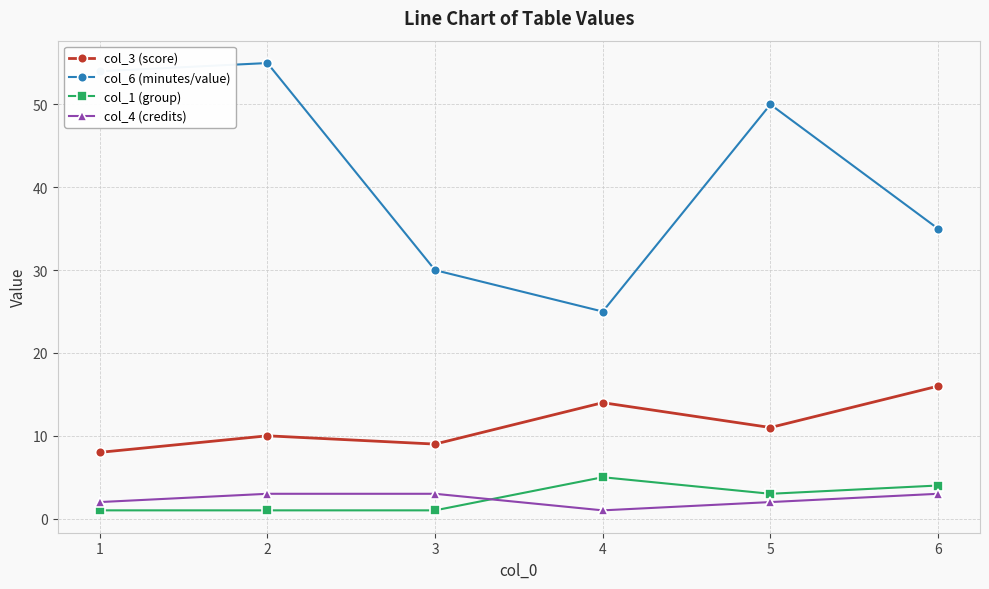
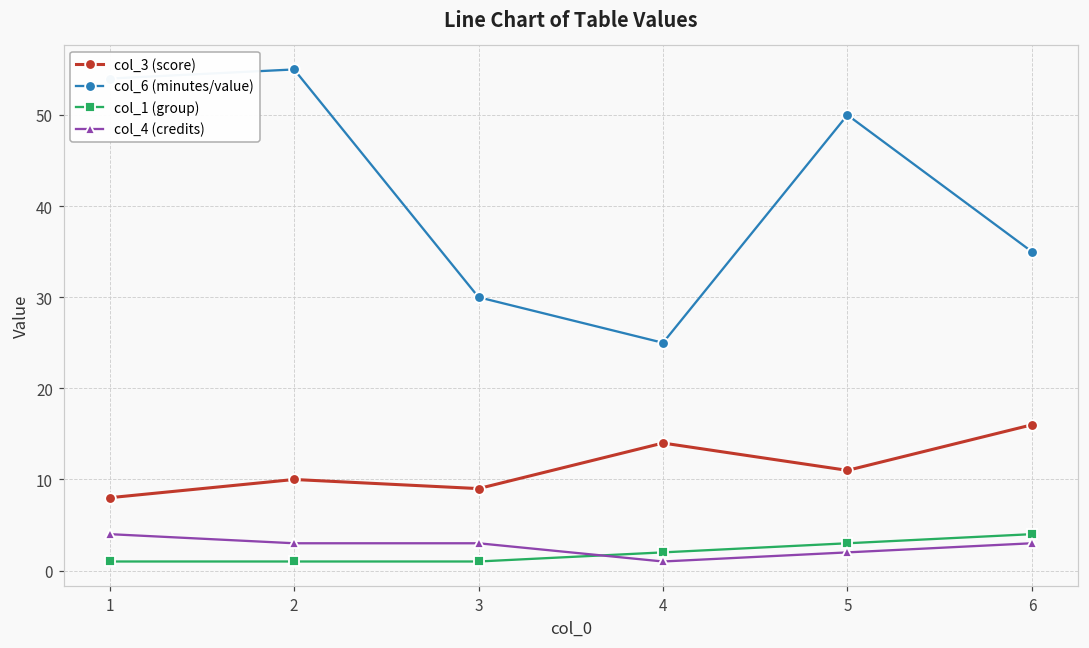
col_4 (credits), 1: 2 -> 4
col_1 (group), 4: 5 -> 2
